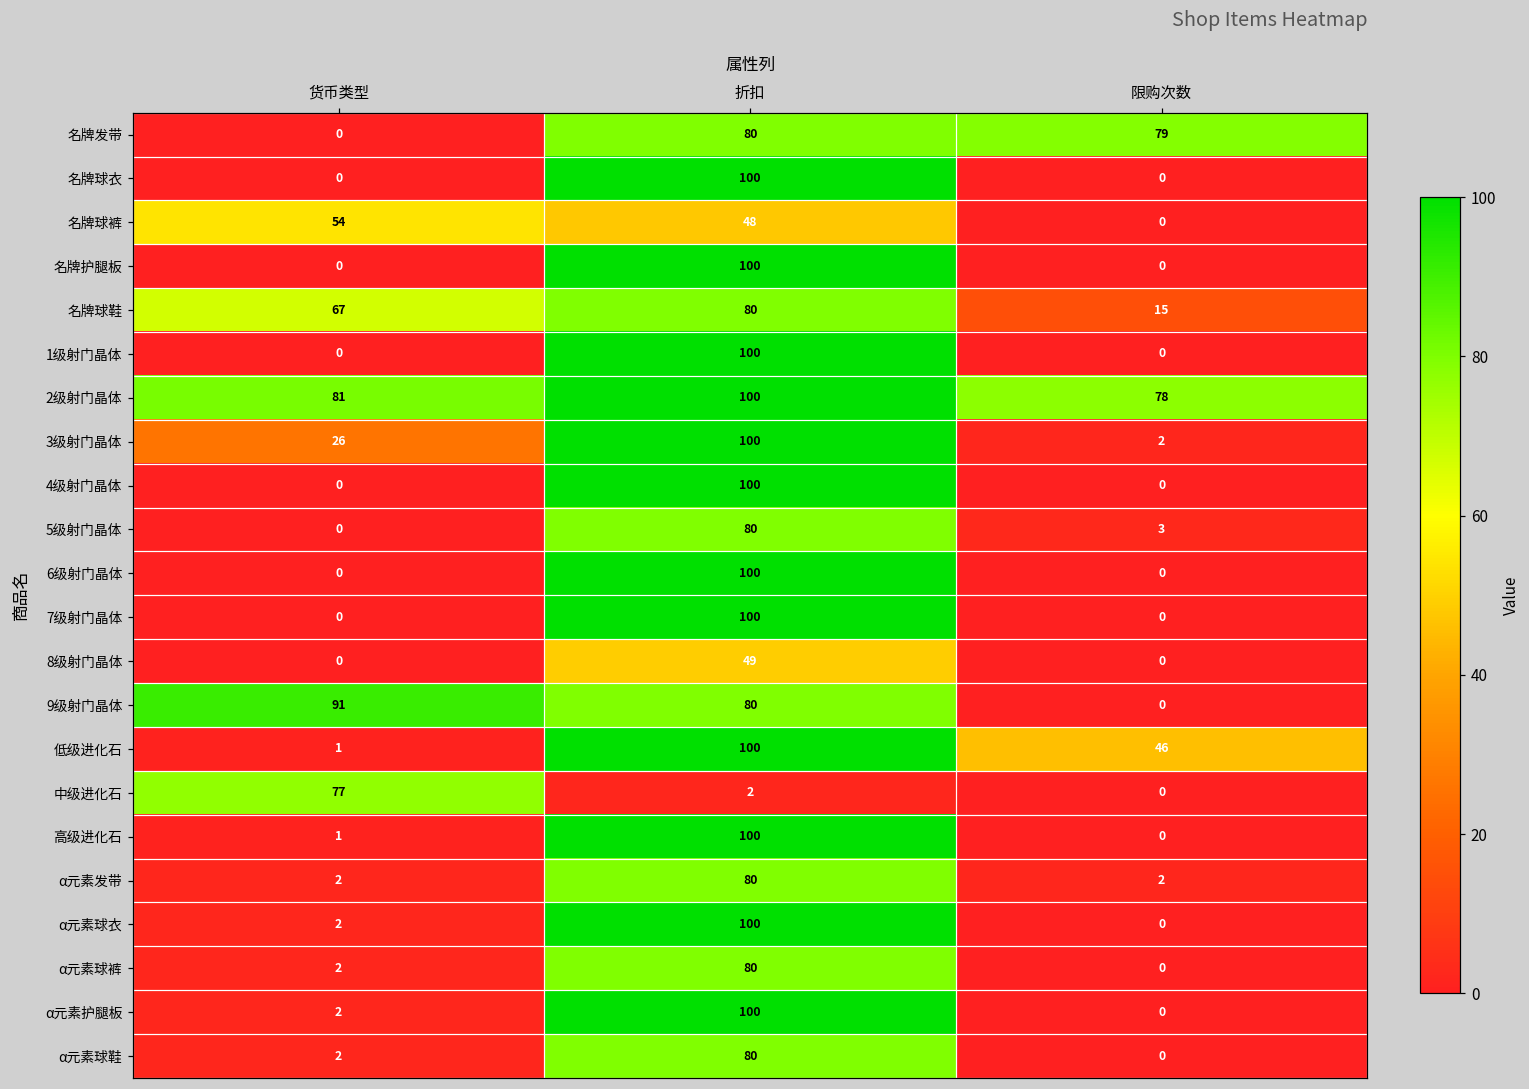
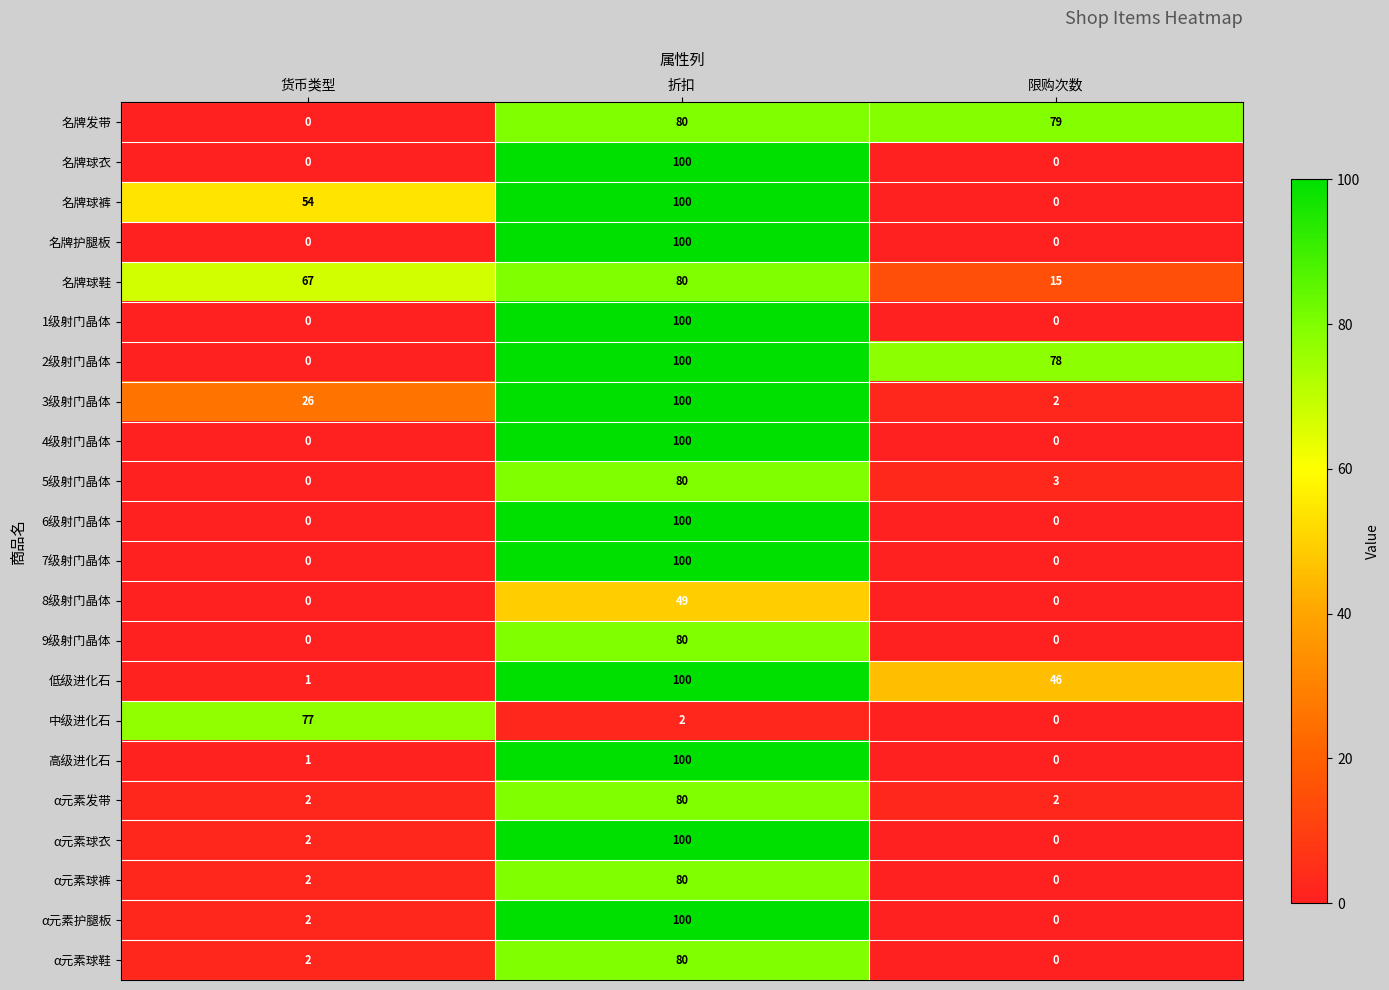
名牌球裤, 折扣: 48 -> 100
2级射门晶体, 货币类型: 81 -> 0
9级射门晶体, 货币类型: 91 -> 0
